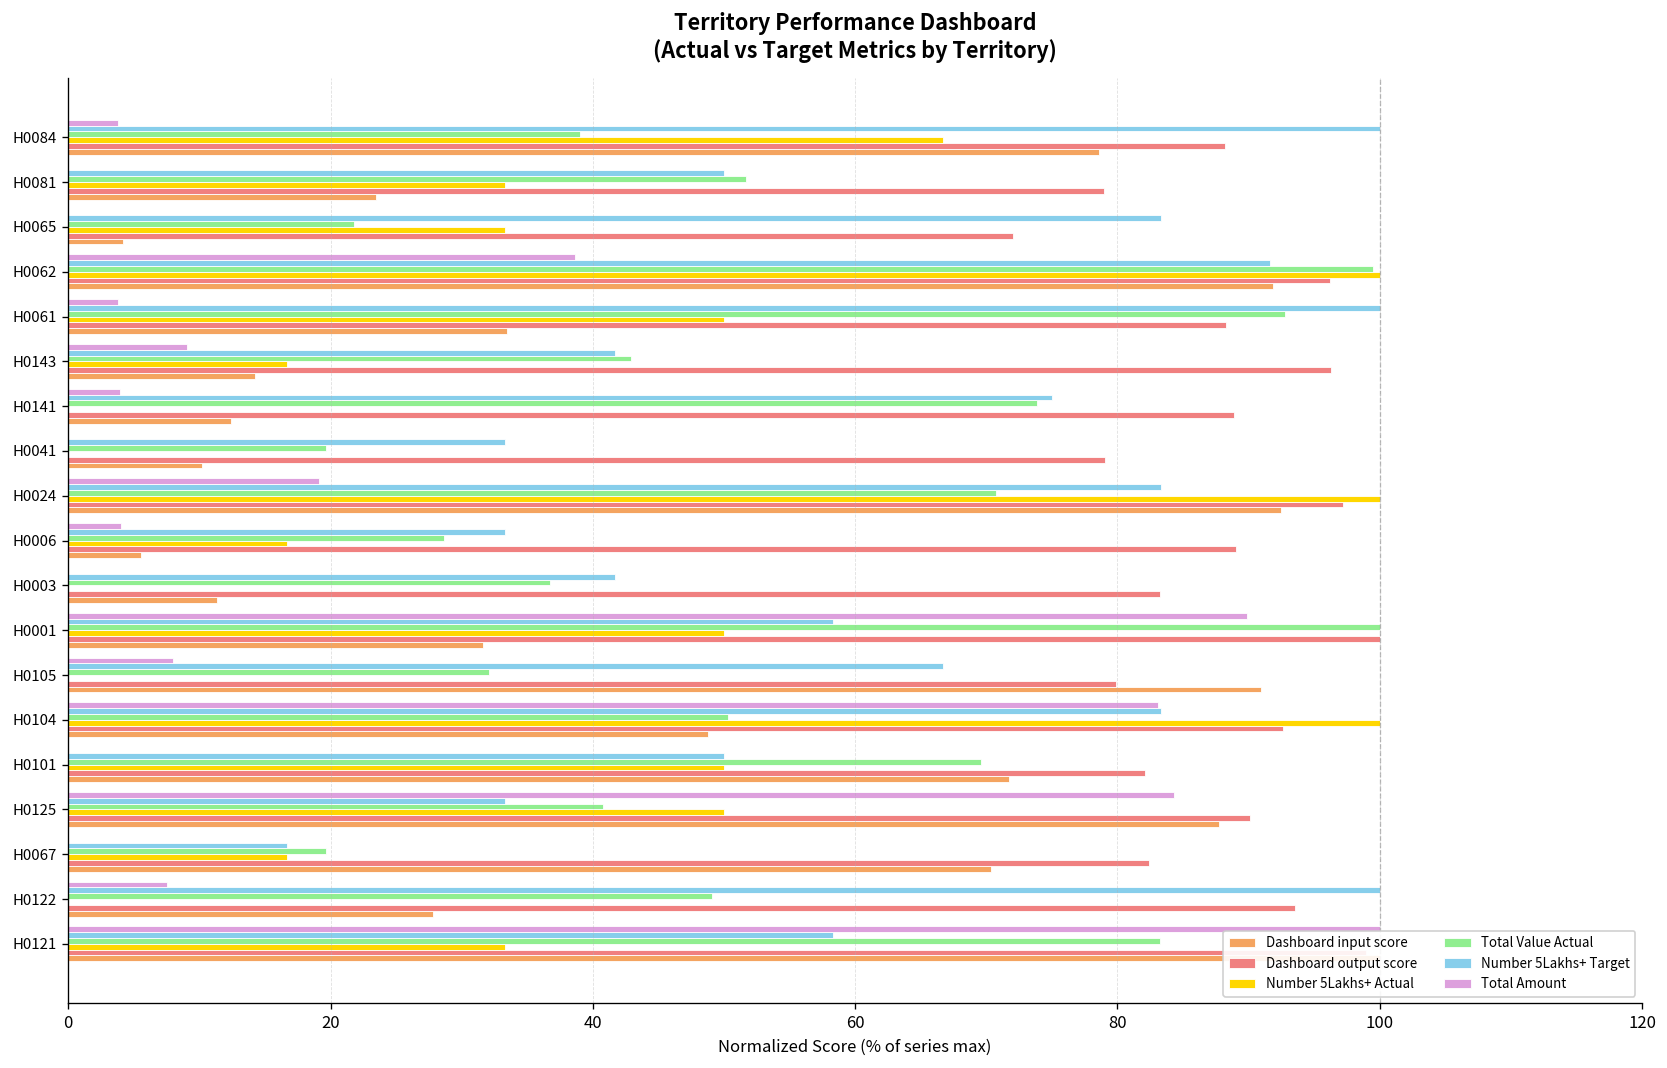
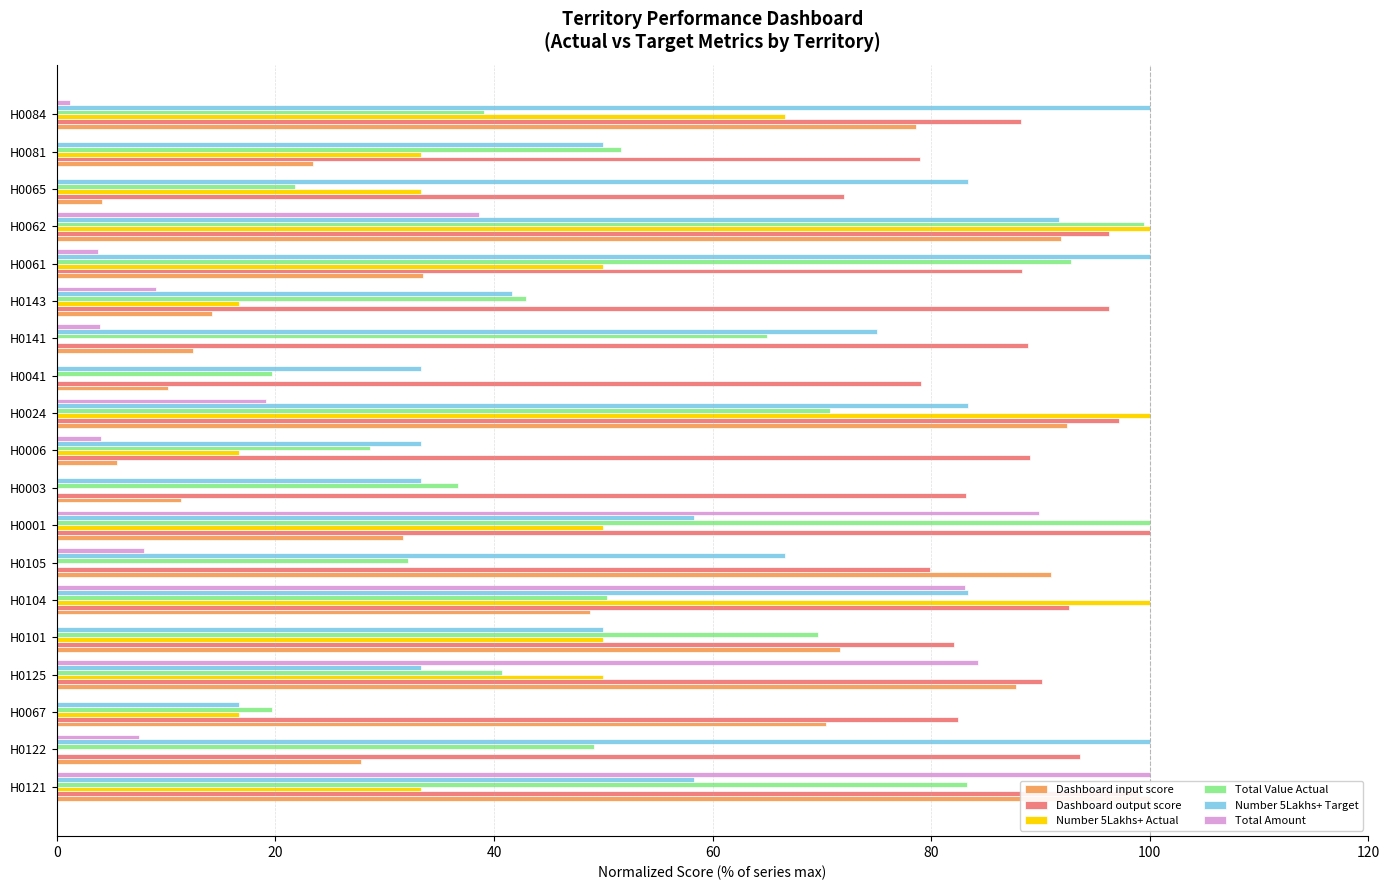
Total Amount, H0084: 3.8 -> 1.2
Total Value Actual, H0141: 73.9 -> 65.0
Number 5Lakhs+ Target, H0003: 41.7 -> 33.3
